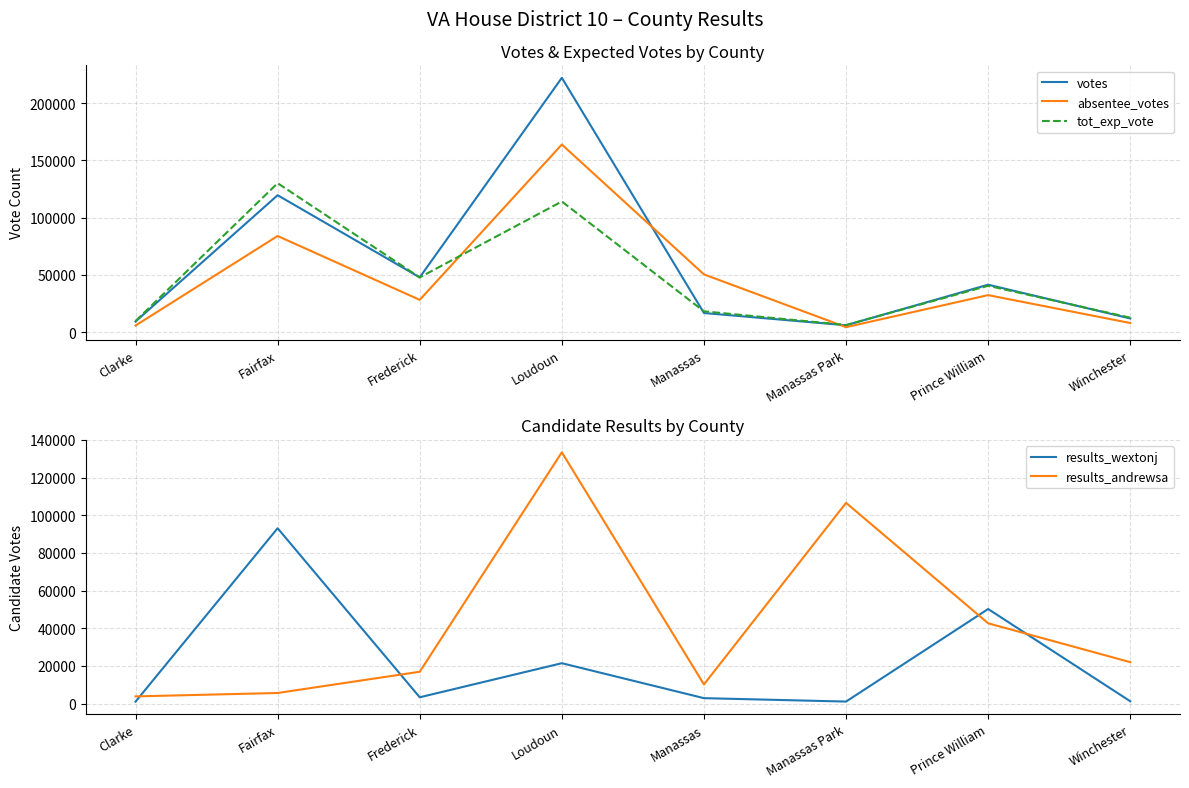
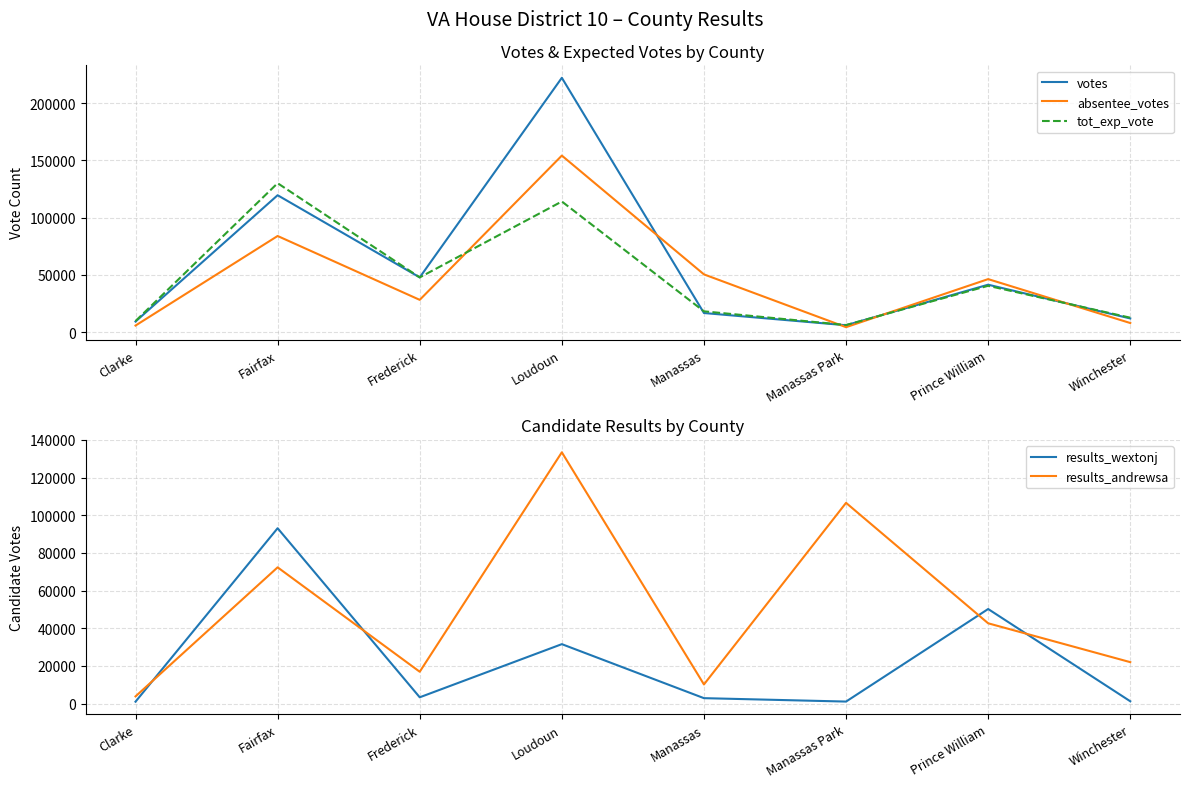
Votes & Expected Votes by County, absentee_votes, Loudoun: 164000 -> 154000
Votes & Expected Votes by County, absentee_votes, Prince William: 32000 -> 46000
Candidate Results by County, results_andrewsa, Fairfax: 6000 -> 72000
Candidate Results by County, results_wextonj, Loudoun: 21000 -> 32000
